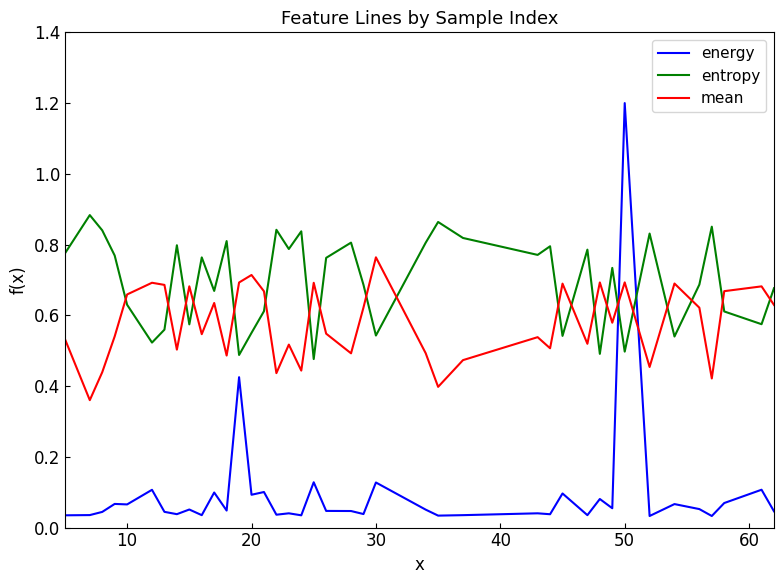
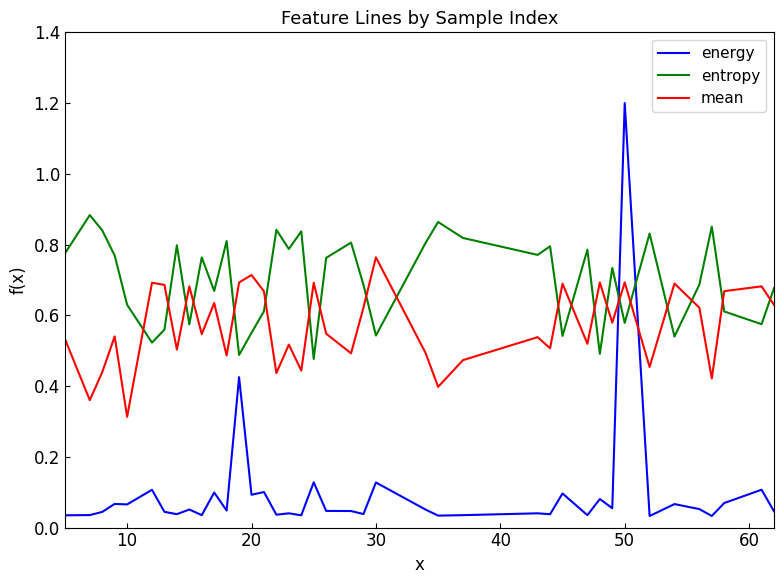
mean, 10: 0.66 -> 0.31
entropy, 50: 0.50 -> 0.58
